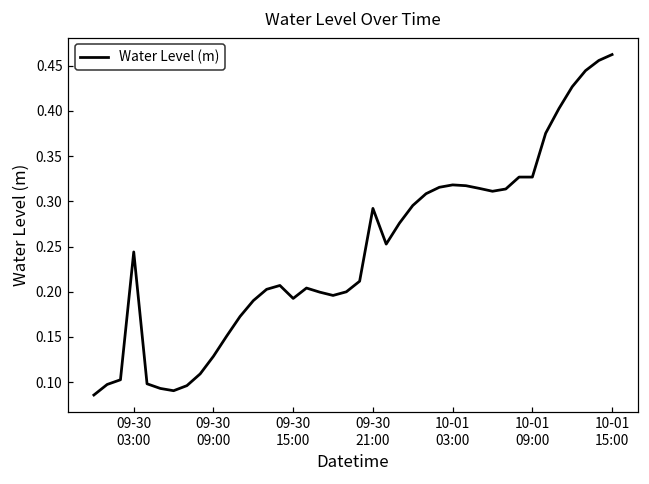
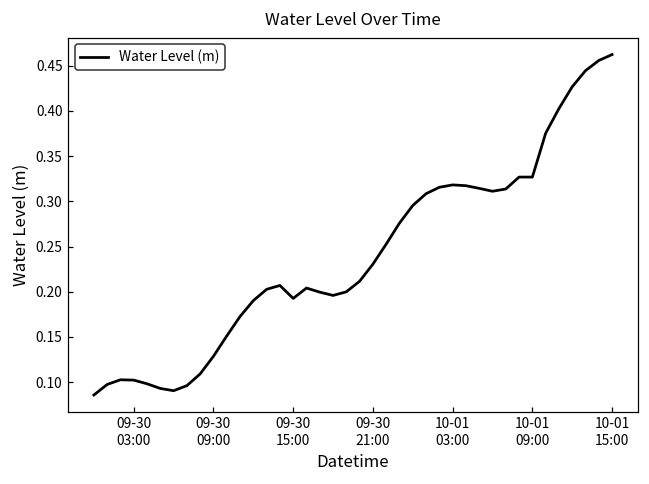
09-30 03:00: 0.24 -> 0.10
09-30 21:00: 0.29 -> 0.23
